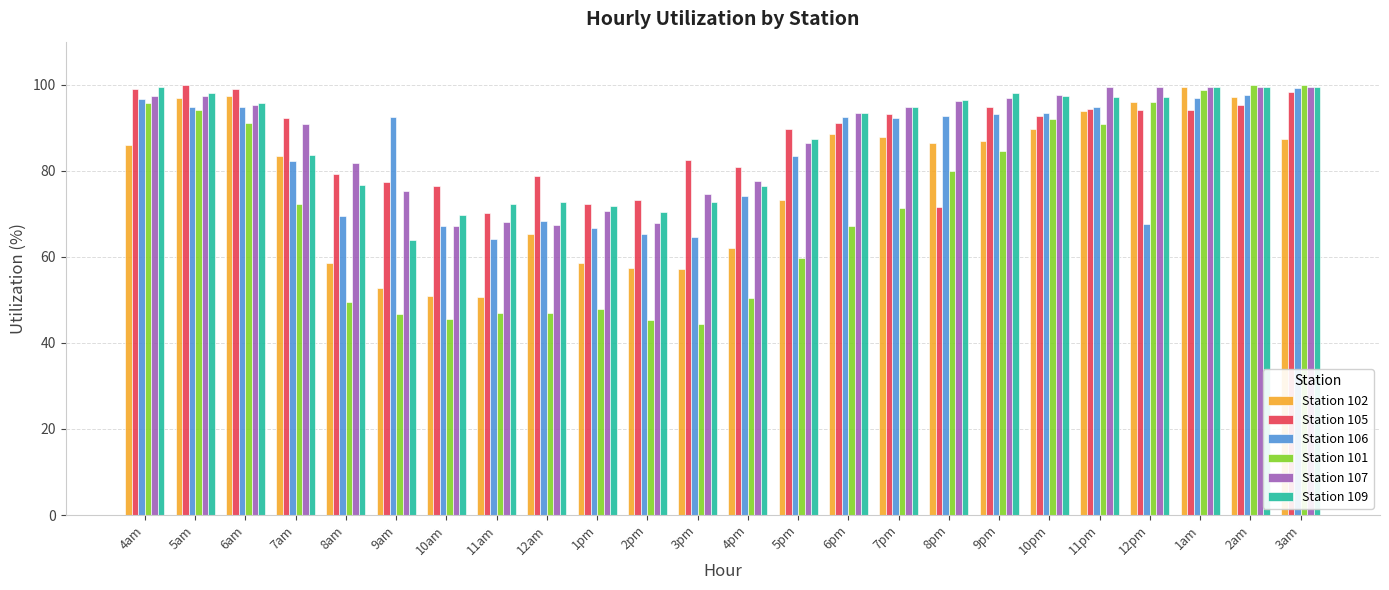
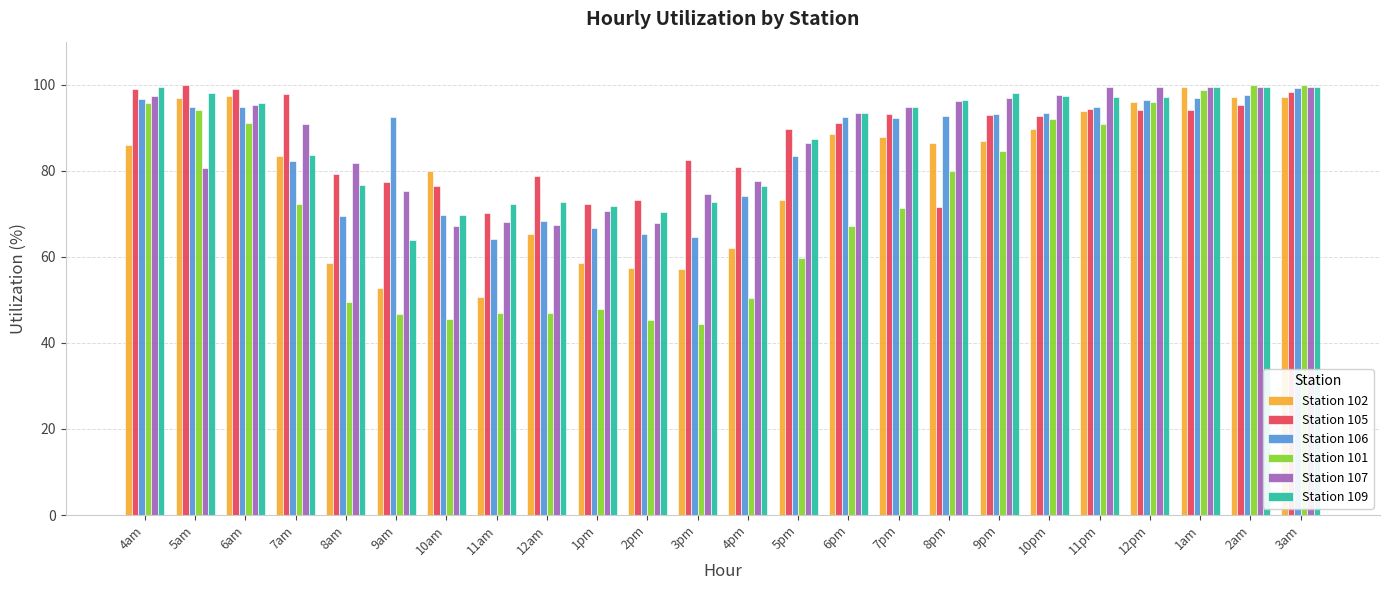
Station 107, 5am: 97 -> 81
Station 105, 7am: 92 -> 98
Station 102, 10am: 51 -> 80
Station 106, 10am: 67 -> 70
Station 105, 9pm: 95 -> 93
Station 106, 12pm: 68 -> 96
Station 102, 3am: 87 -> 97
